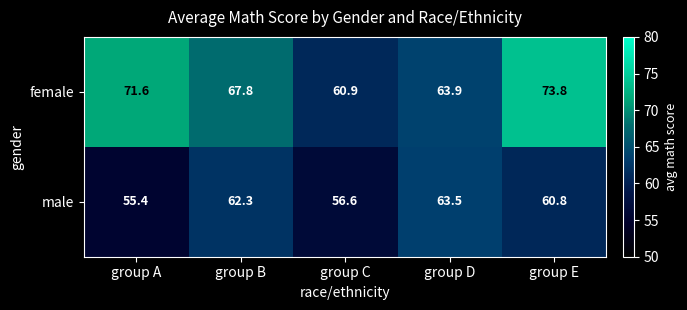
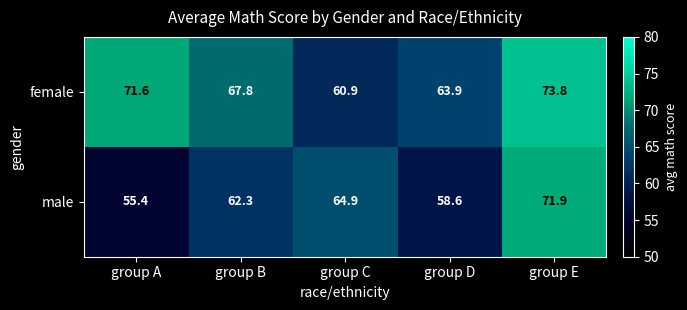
male, group C: 56.6 -> 64.9
male, group D: 63.5 -> 58.6
male, group E: 60.8 -> 71.9
